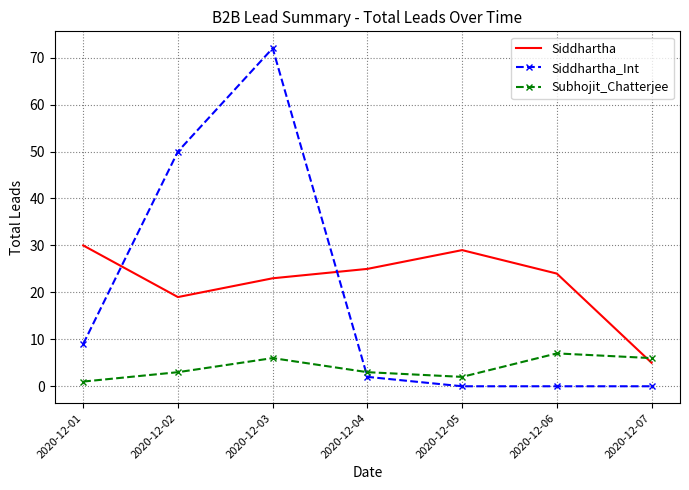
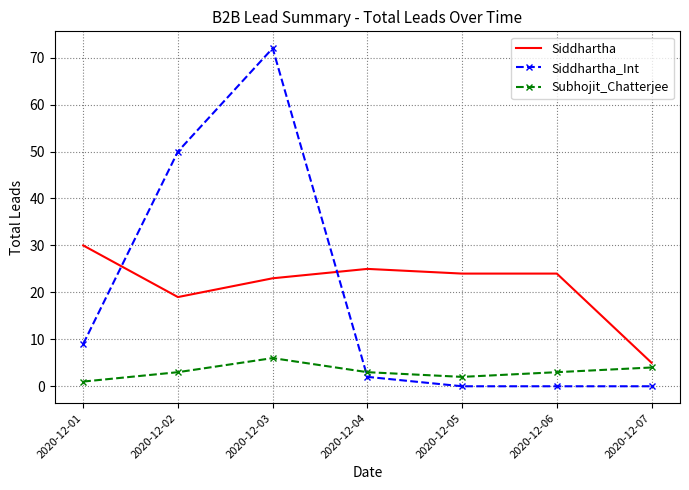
Siddhartha, 2020-12-05: 29 -> 24
Subhojit_Chatterjee, 2020-12-06: 7 -> 3
Subhojit_Chatterjee, 2020-12-07: 6 -> 4
